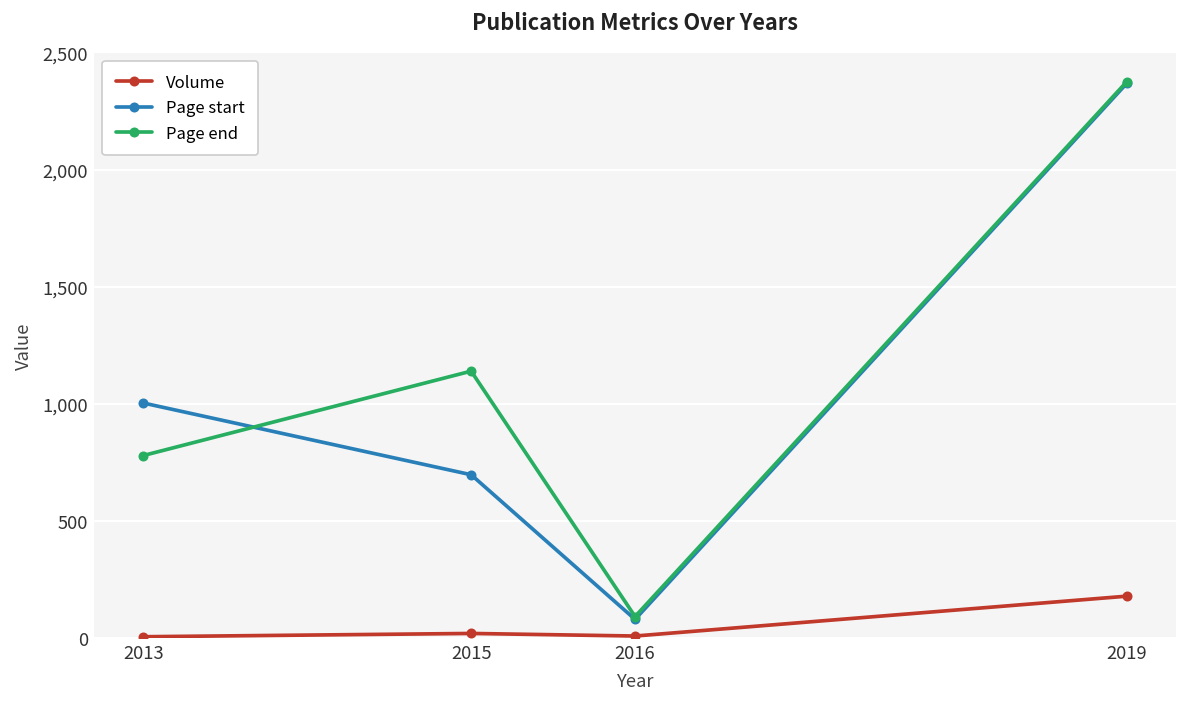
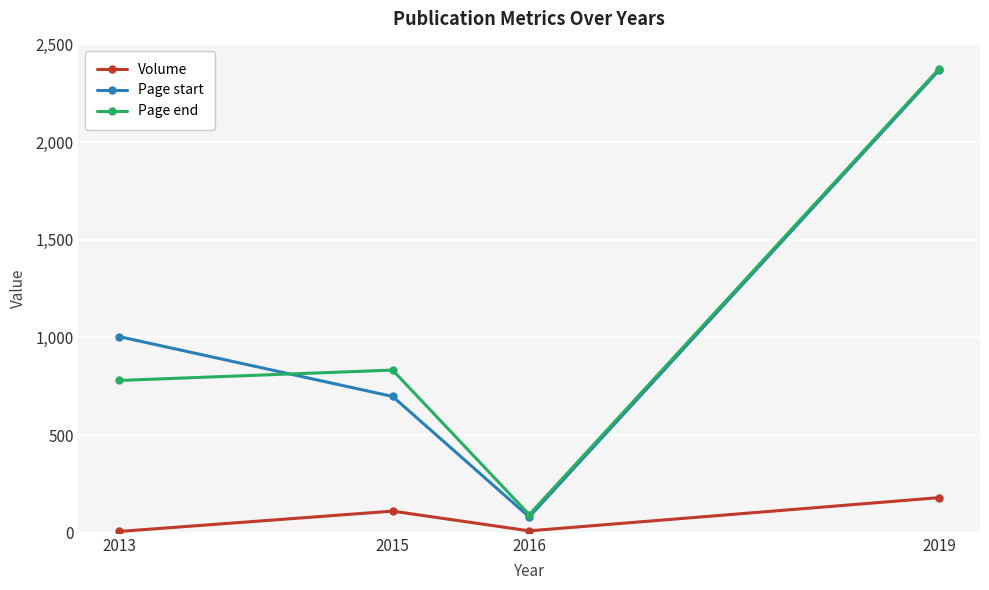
Volume, 2015: 20 -> 110
Page end, 2015: 1,140 -> 830
